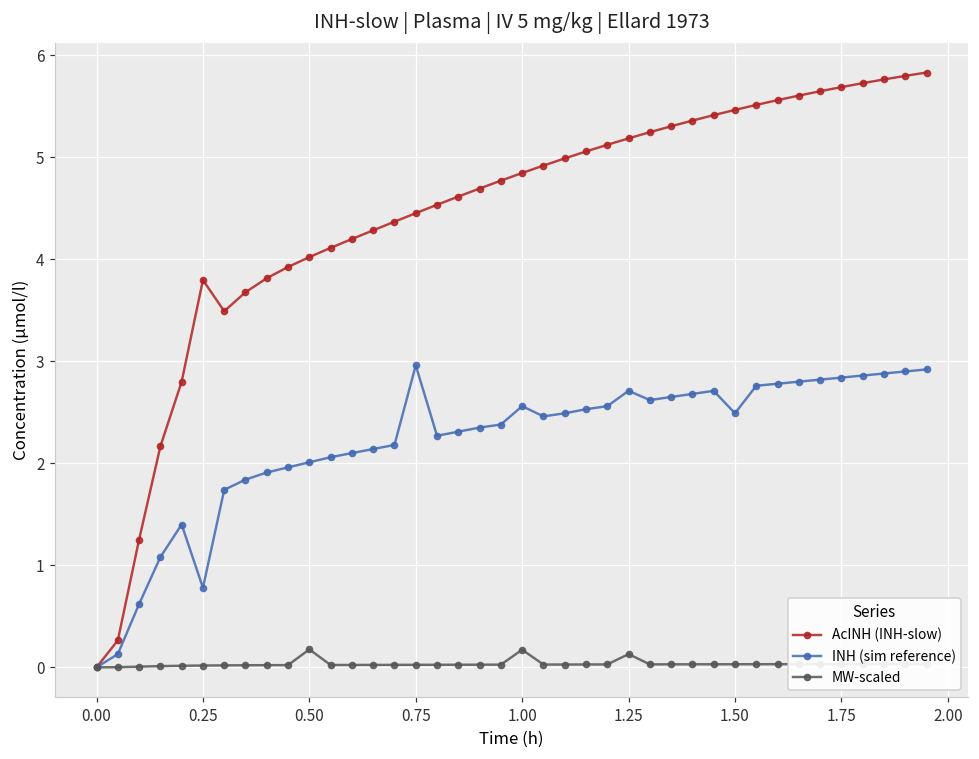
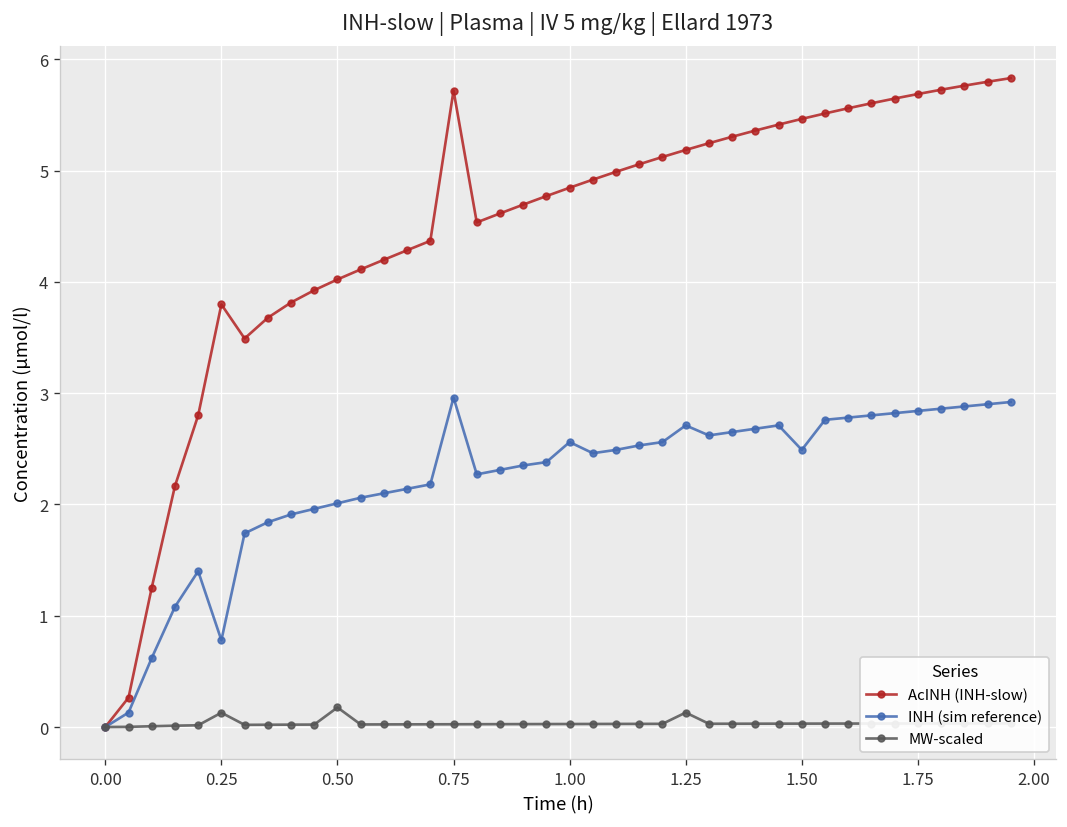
MW-scaled, 0.25: 0.0 -> 0.1
AcINH (INH-slow), 0.75: 4.5 -> 5.7
MW-scaled, 1.00: 0.2 -> 0.0
